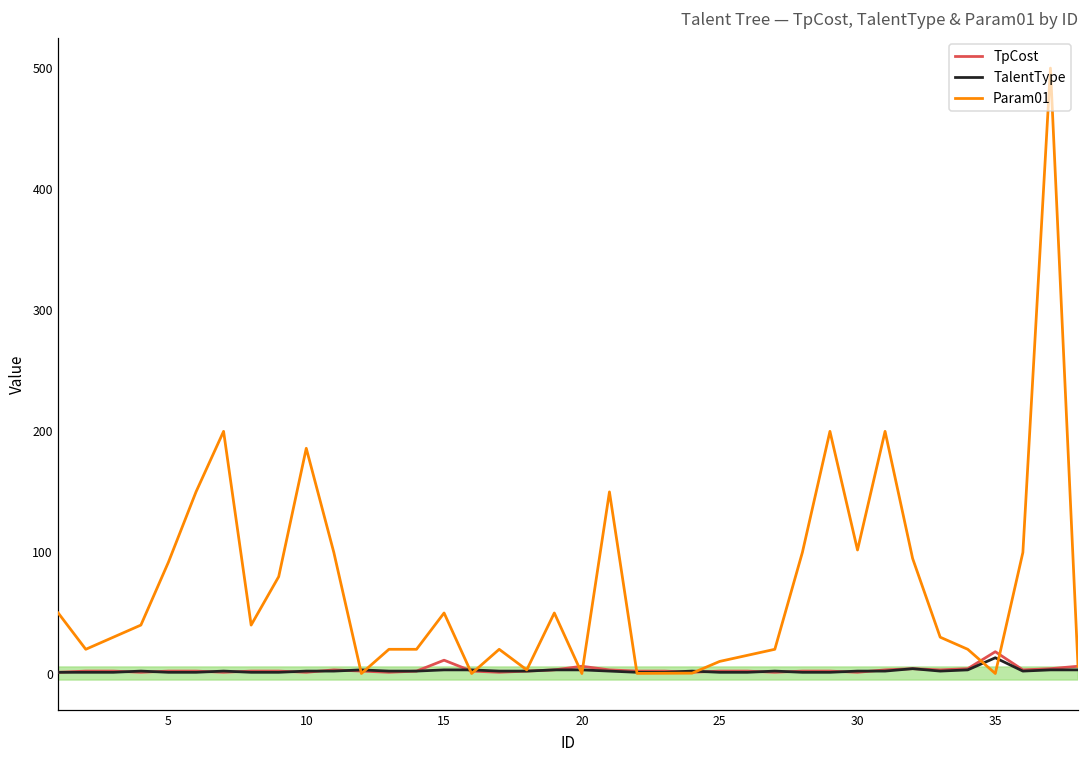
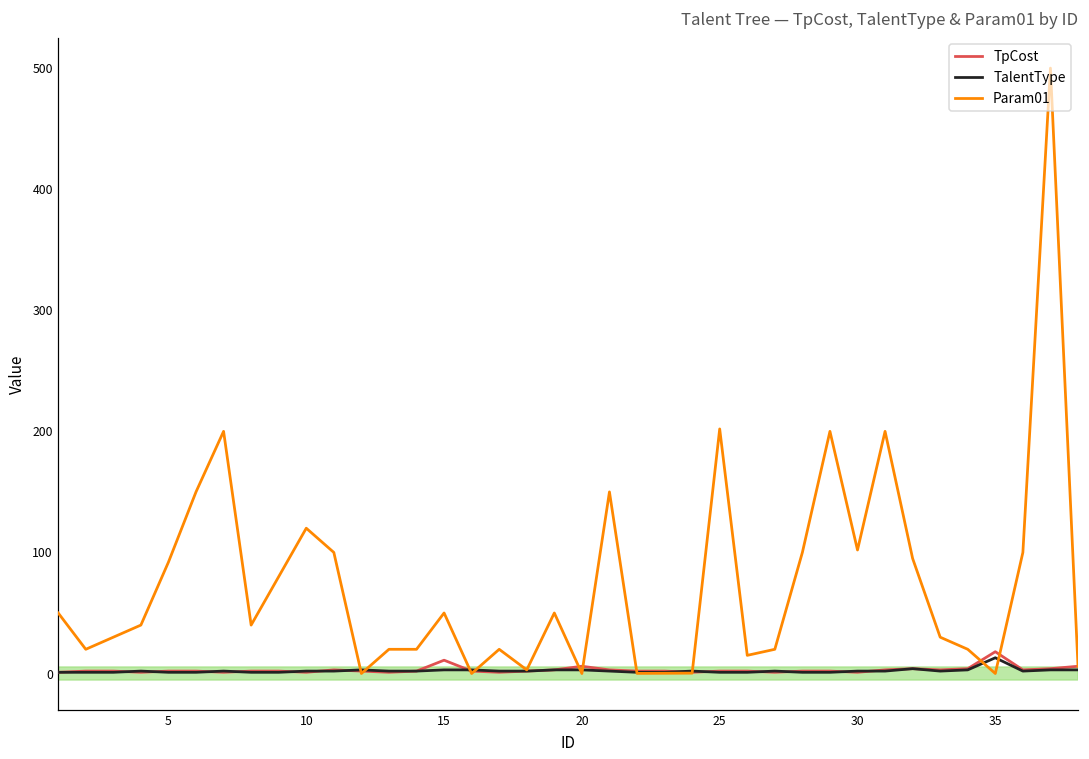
Param01, 10: 186 -> 120
Param01, 25: 10 -> 202
